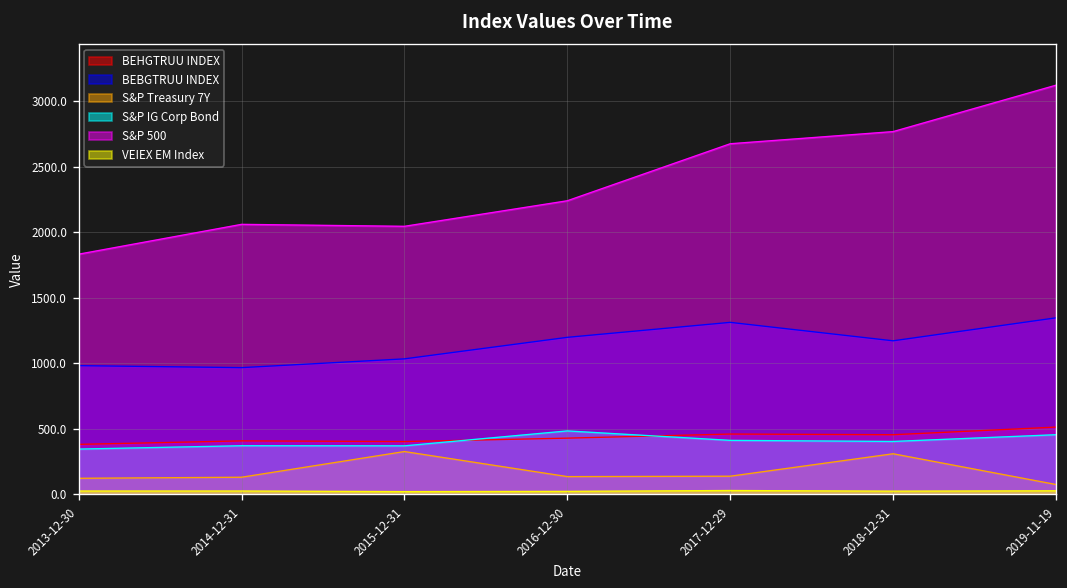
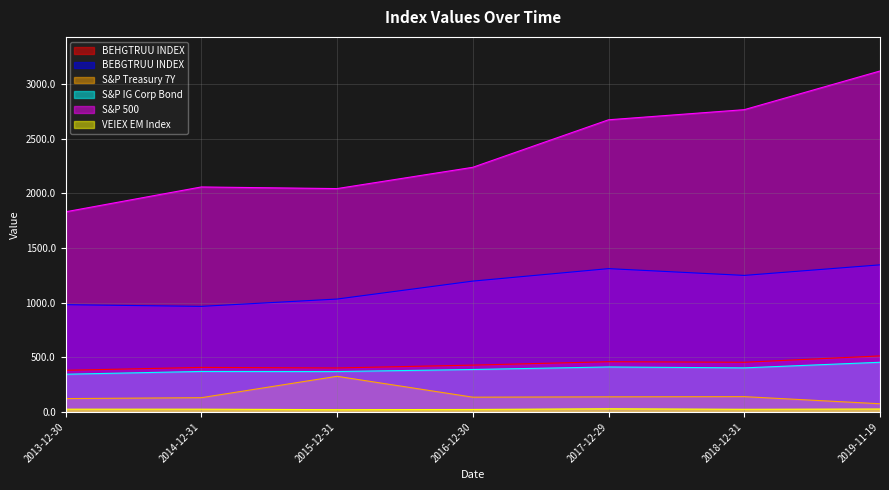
S&P IG Corp Bond, 2016-12-30: 480 -> 390
BEBGTRUU INDEX, 2018-12-31: 1170 -> 1250
S&P Treasury 7Y, 2018-12-31: 310 -> 140
